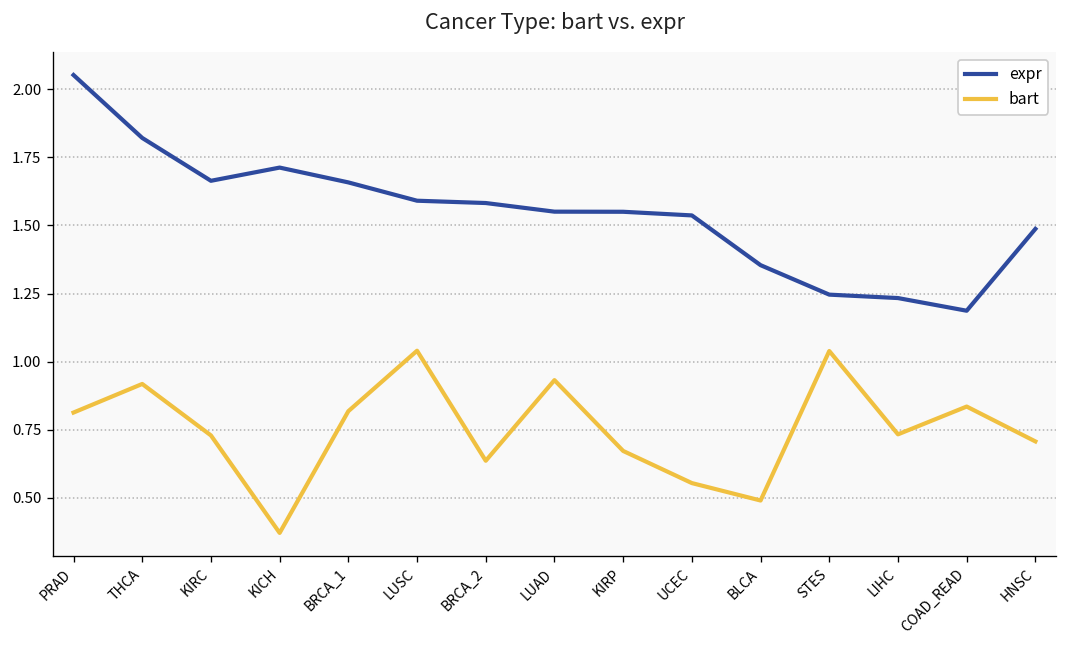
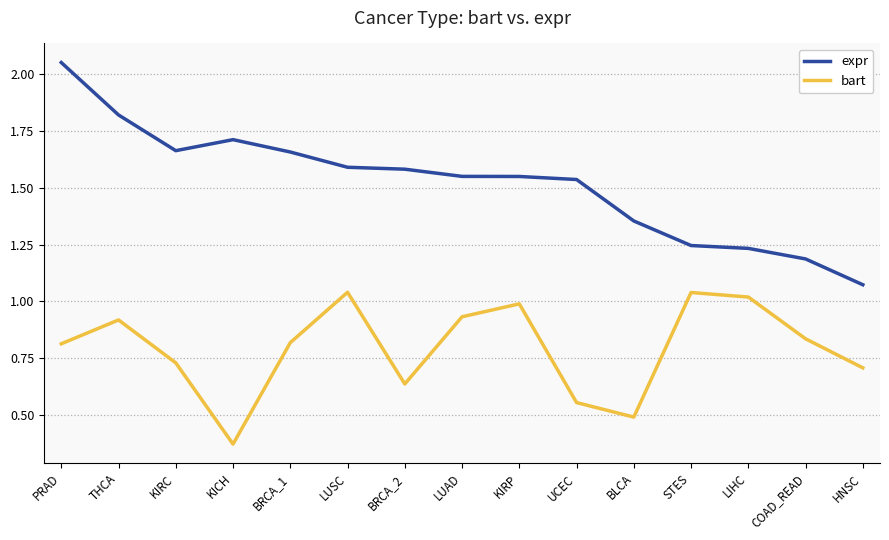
bart, KIRP: 0.67 -> 0.99
bart, LIHC: 0.73 -> 1.02
expr, HNSC: 1.49 -> 1.07
